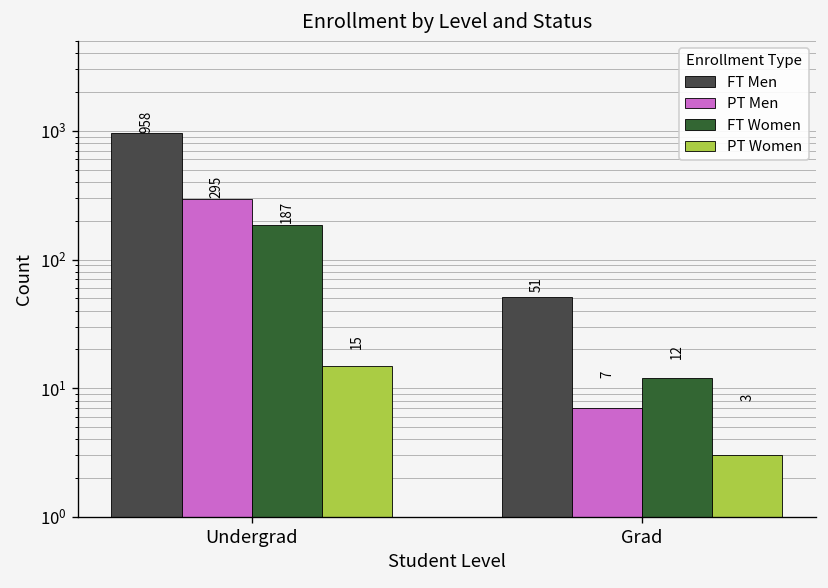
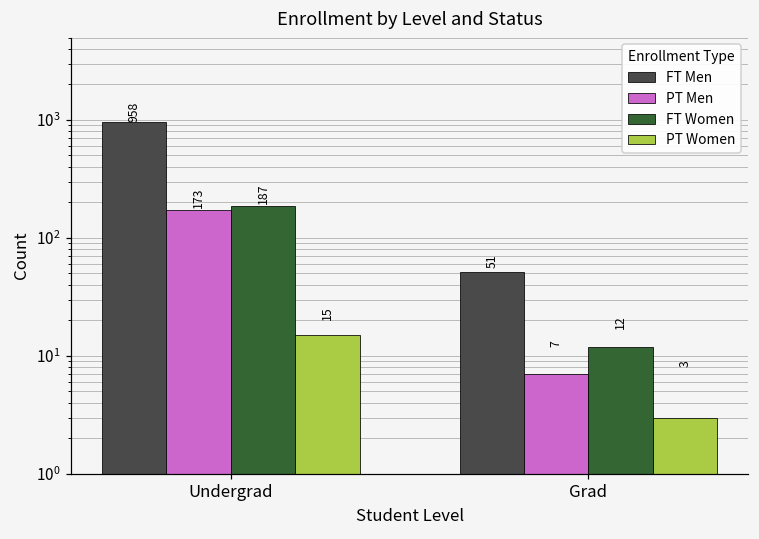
PT Men, Undergrad: 295 -> 173
